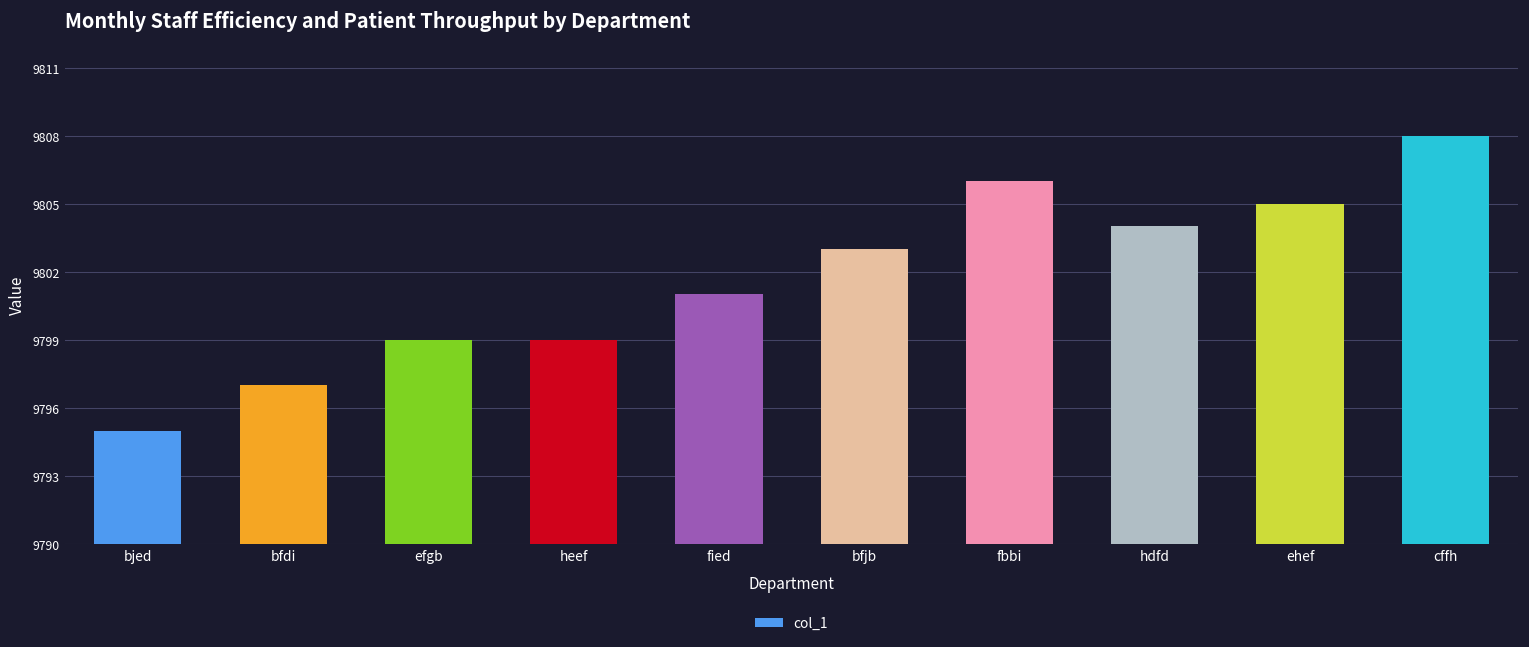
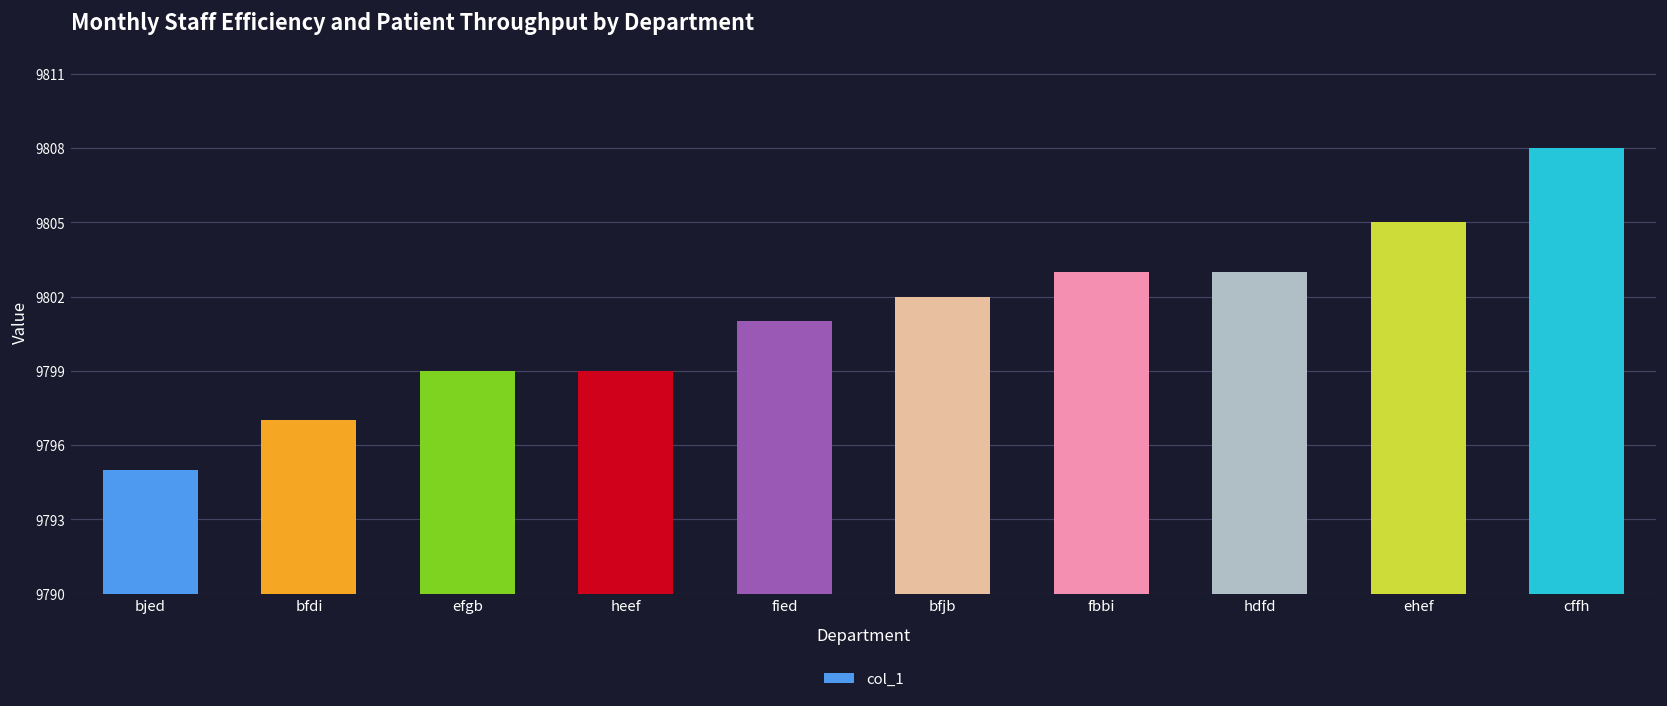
bfjb: 9803 -> 9802
fbbi: 9806 -> 9803
hdfd: 9804 -> 9803
